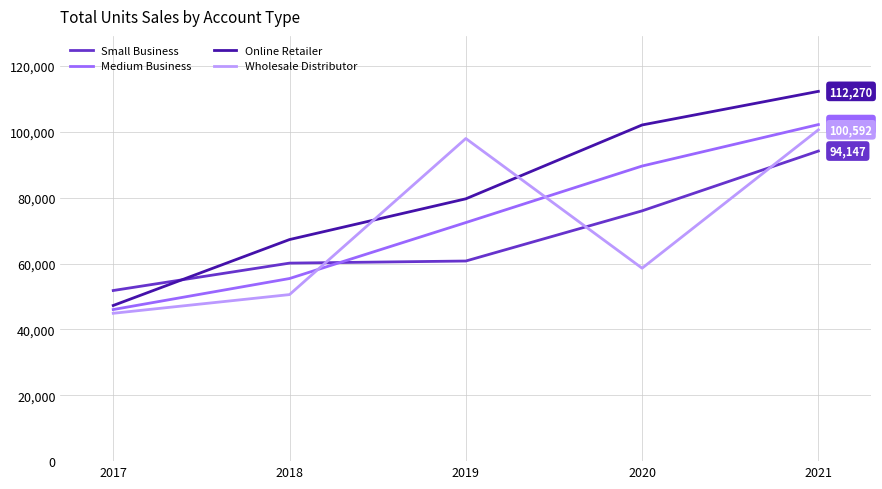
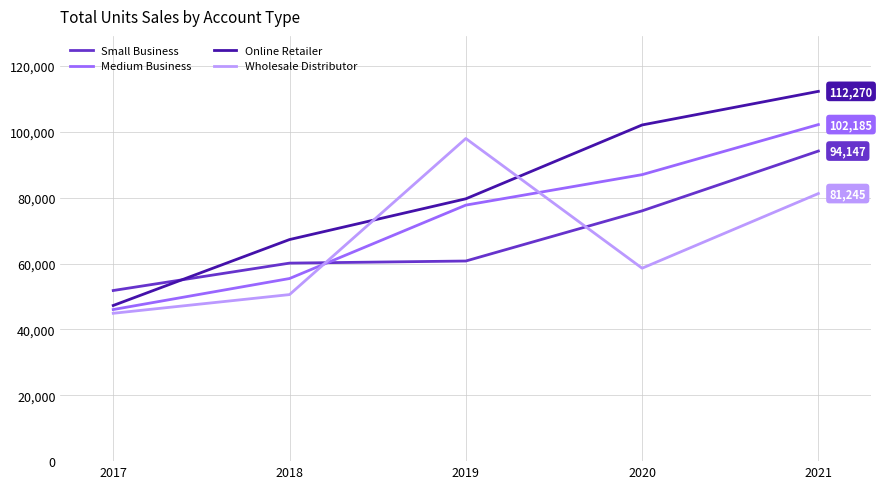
Medium Business, 2019: 72,000 -> 78,000
Medium Business, 2020: 90,000 -> 87,000
Wholesale Distributor, 2021: 100,592 -> 81,245
